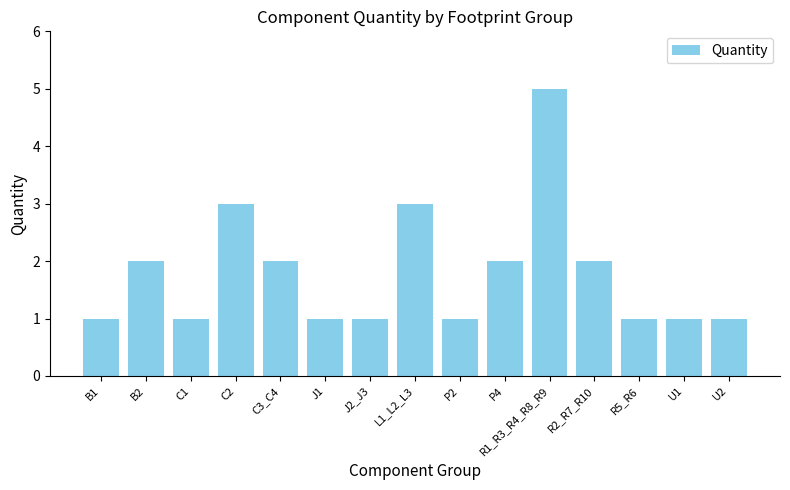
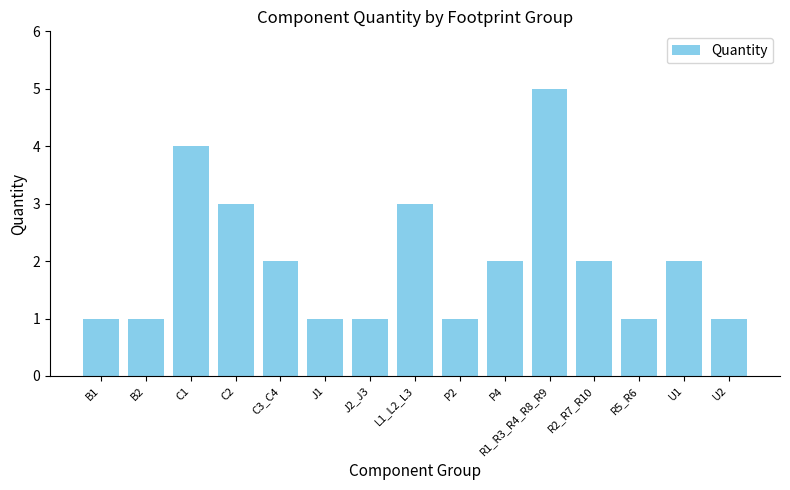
B2: 2 -> 1
C1: 1 -> 4
U1: 1 -> 2
